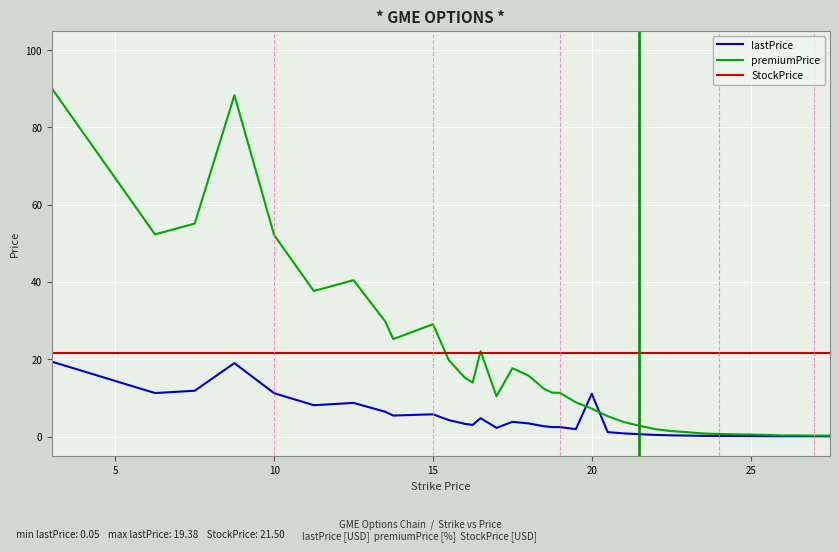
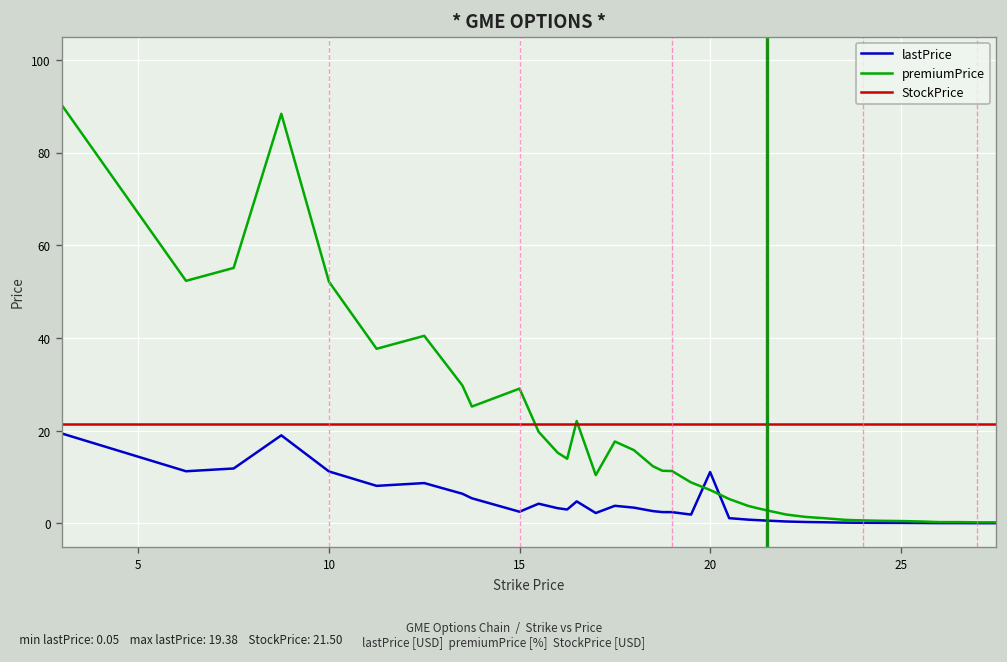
lastPrice, 15: 6 -> 3
